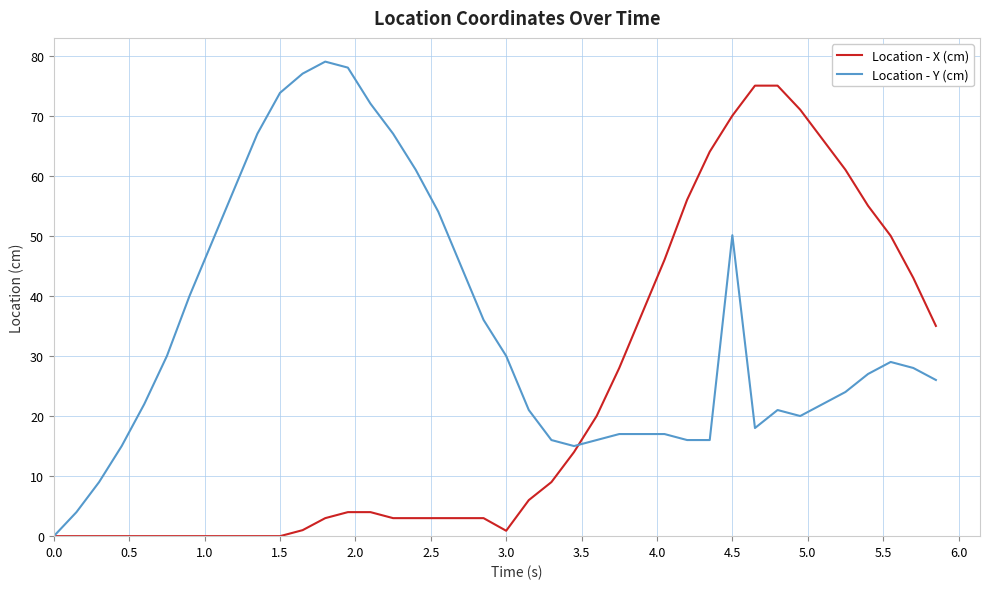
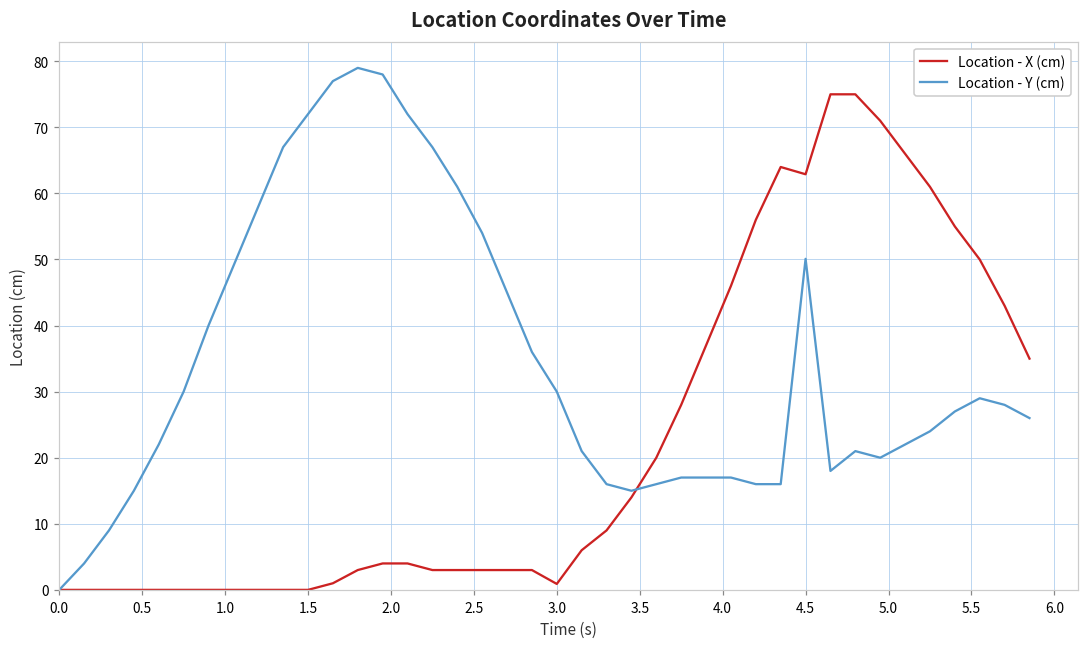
Location - Y (cm), 1.5: 74 -> 72
Location - X (cm), 4.5: 70 -> 63
